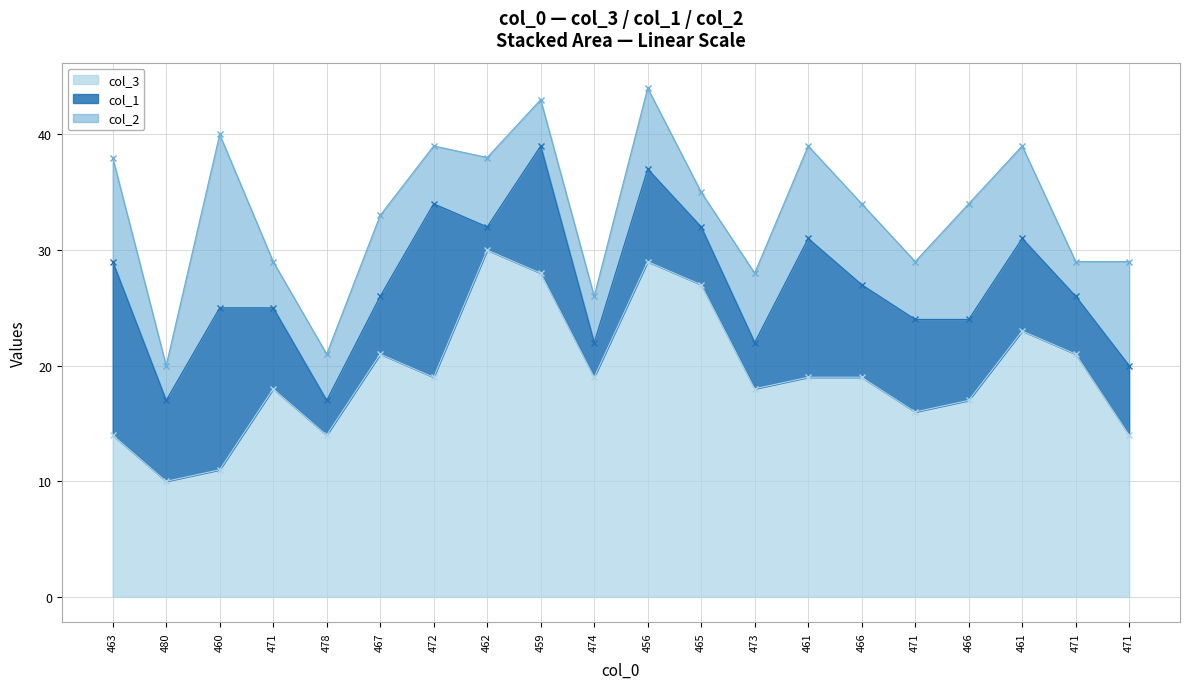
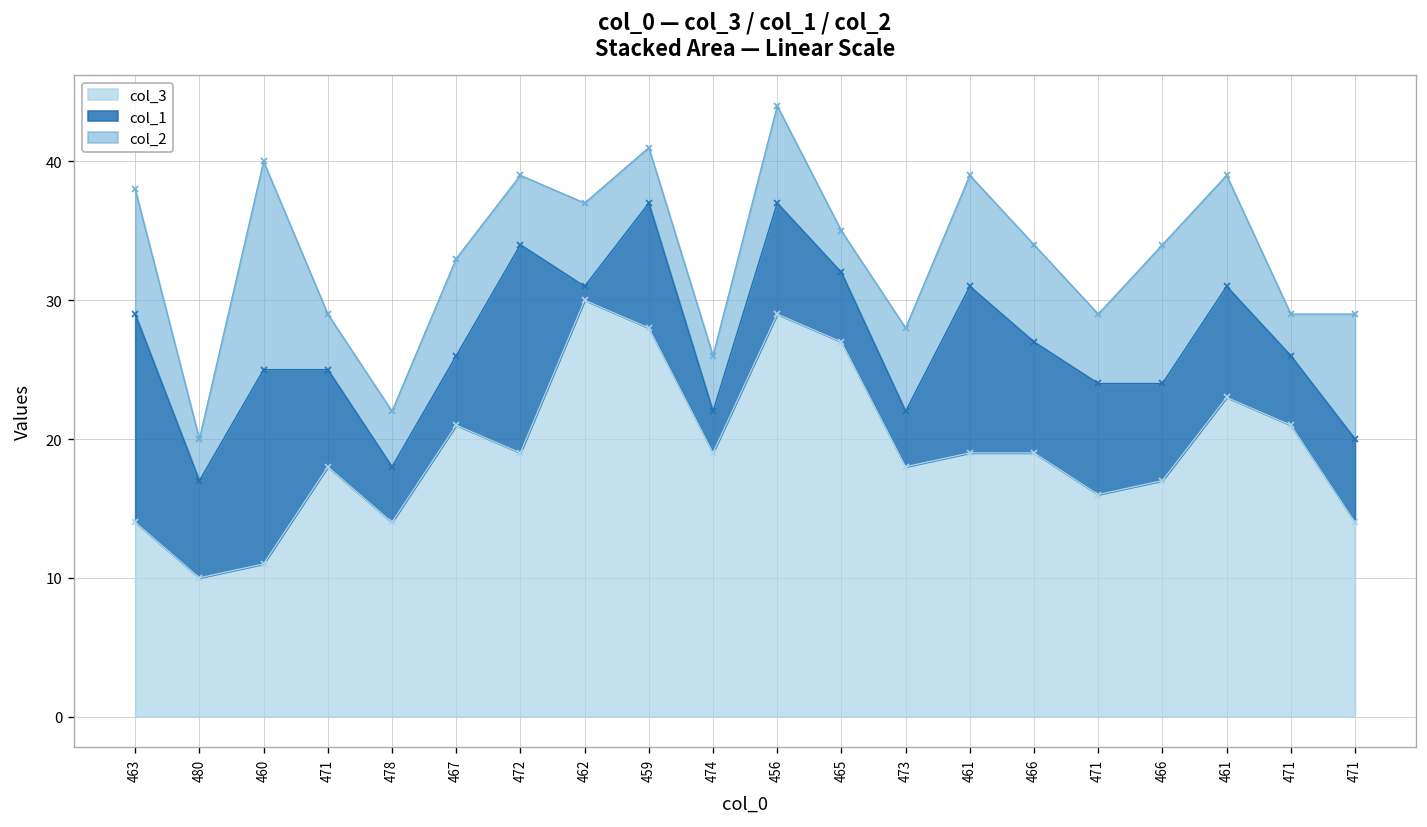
col_1, 478: 3 -> 4
col_1, 462: 2 -> 1
col_1, 459: 11 -> 9
